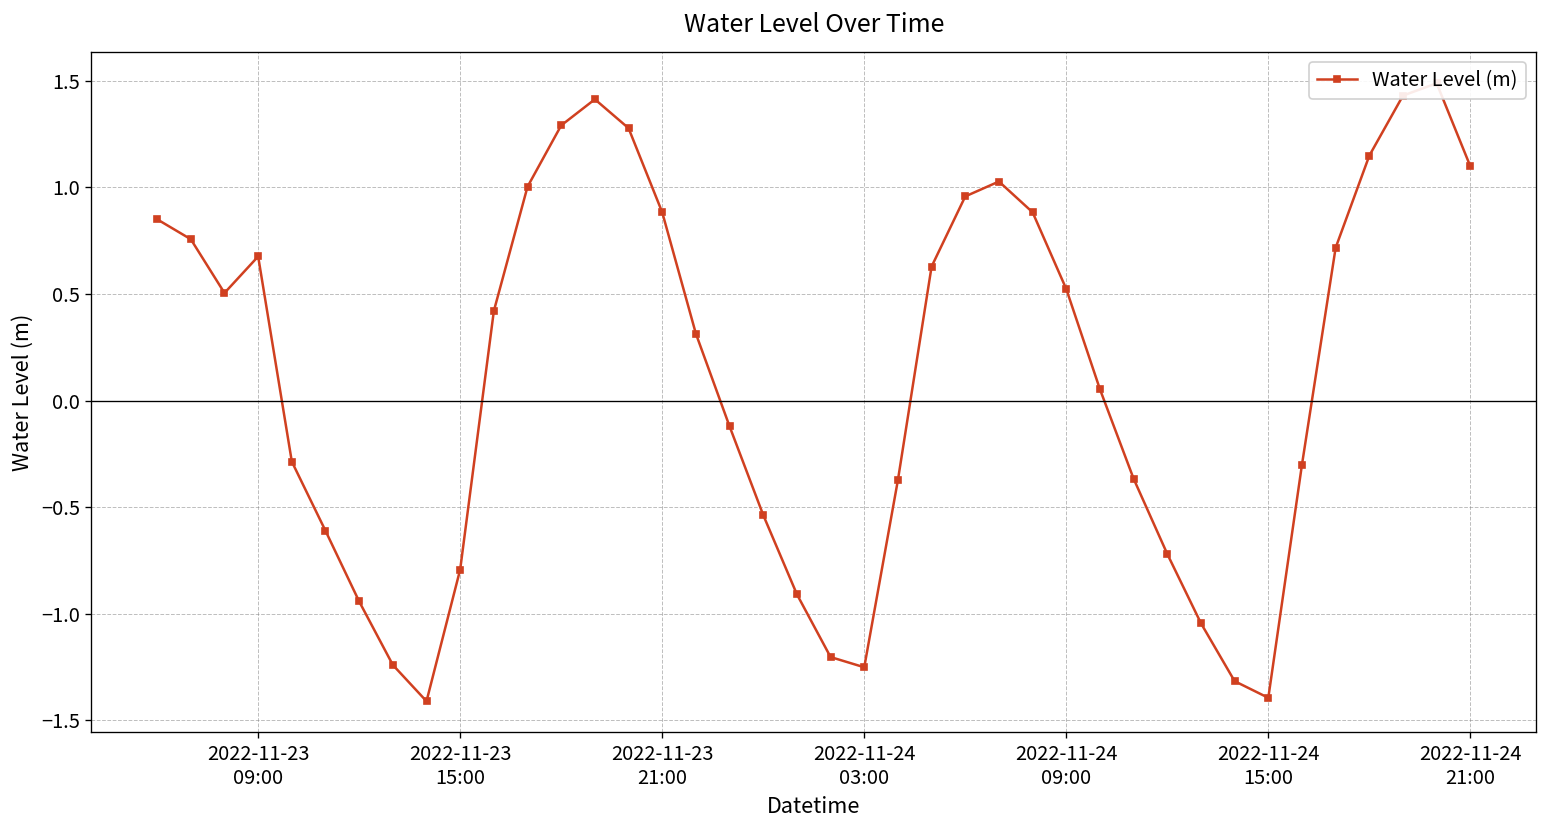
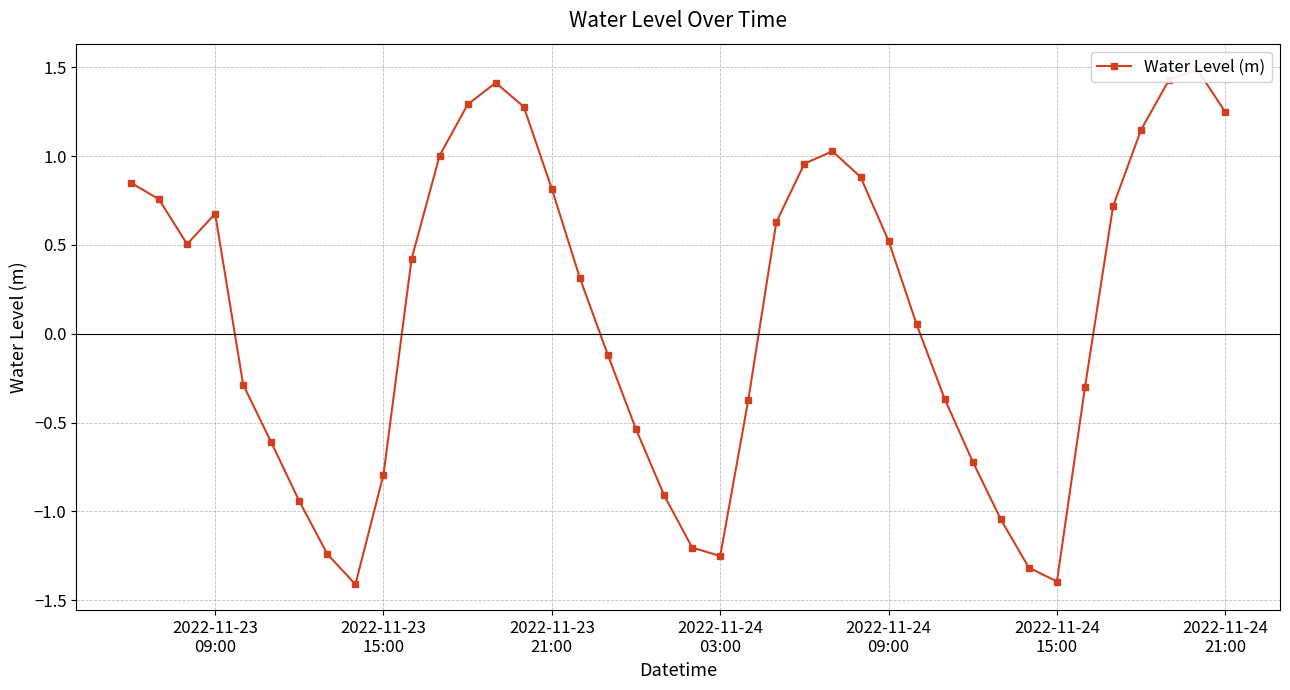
2022-11-23 21:00: 0.88 -> 0.82
2022-11-24 21:00: 1.10 -> 1.25
